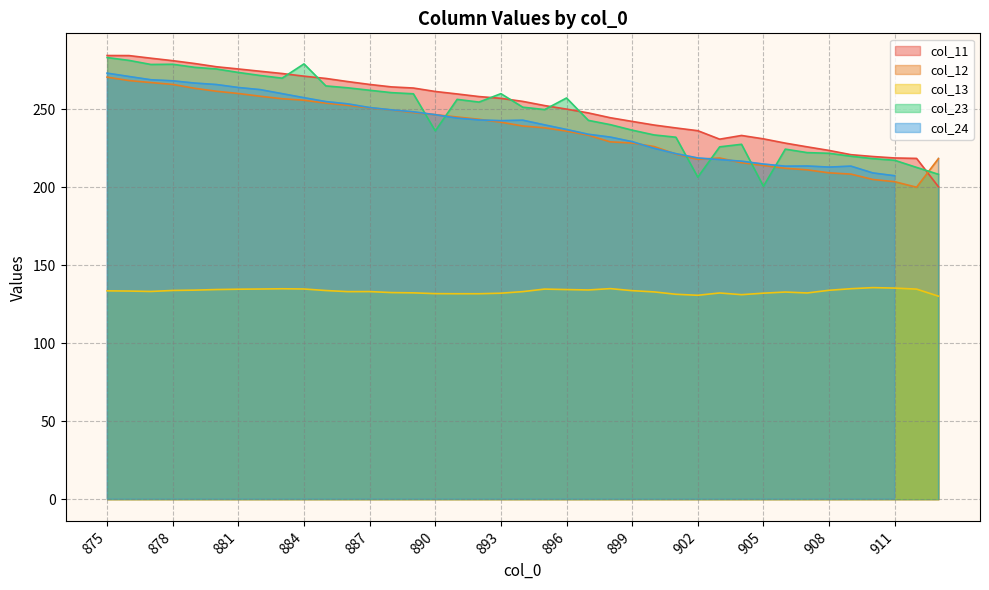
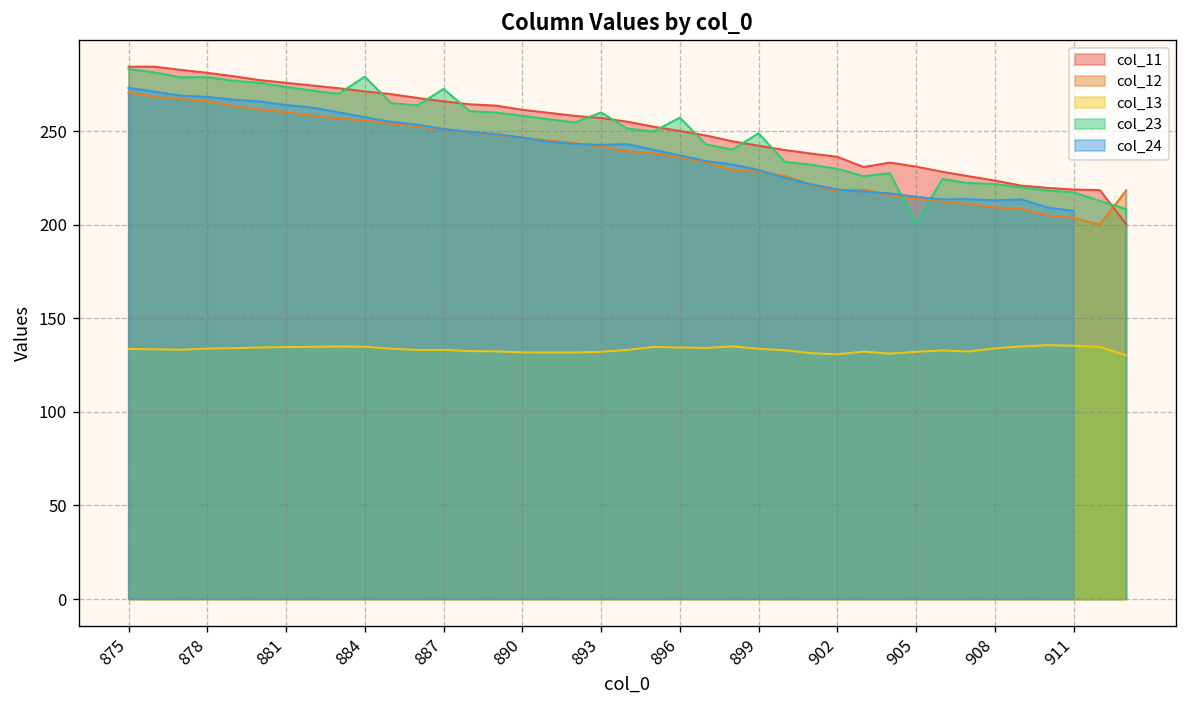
col_23, 887: 262 -> 273
col_23, 890: 236 -> 258
col_23, 899: 237 -> 249
col_23, 902: 207 -> 230
